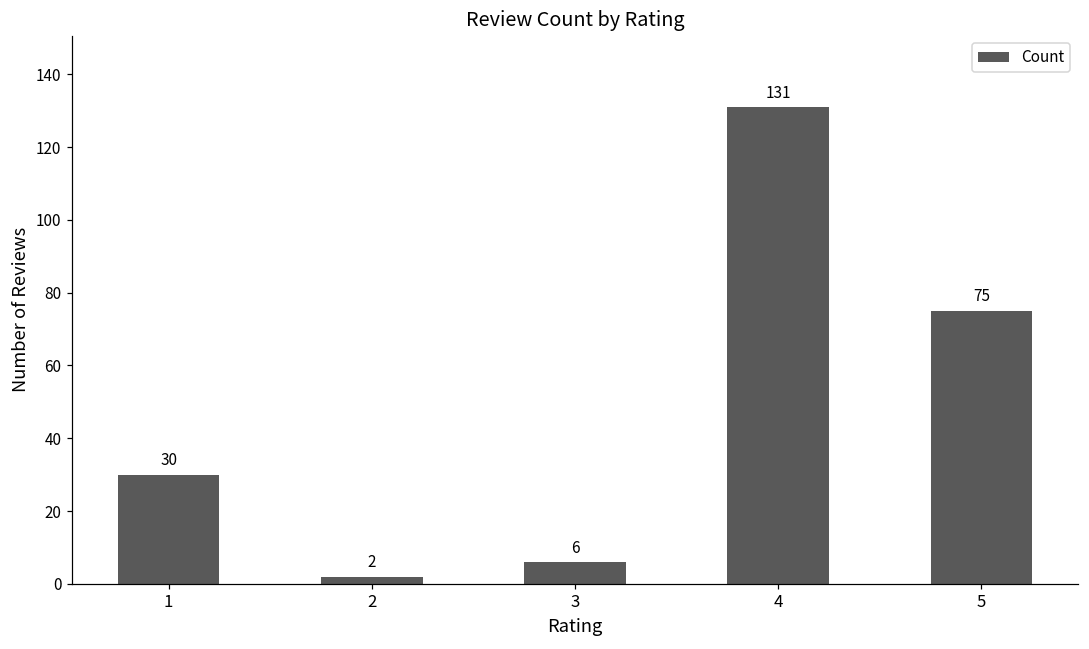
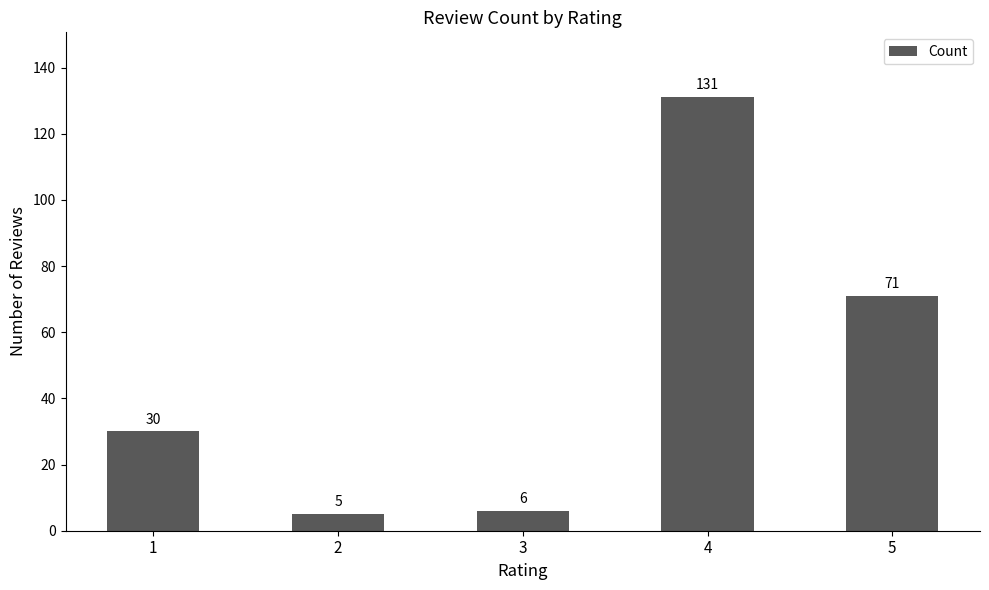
2: 2 -> 5
5: 75 -> 71
